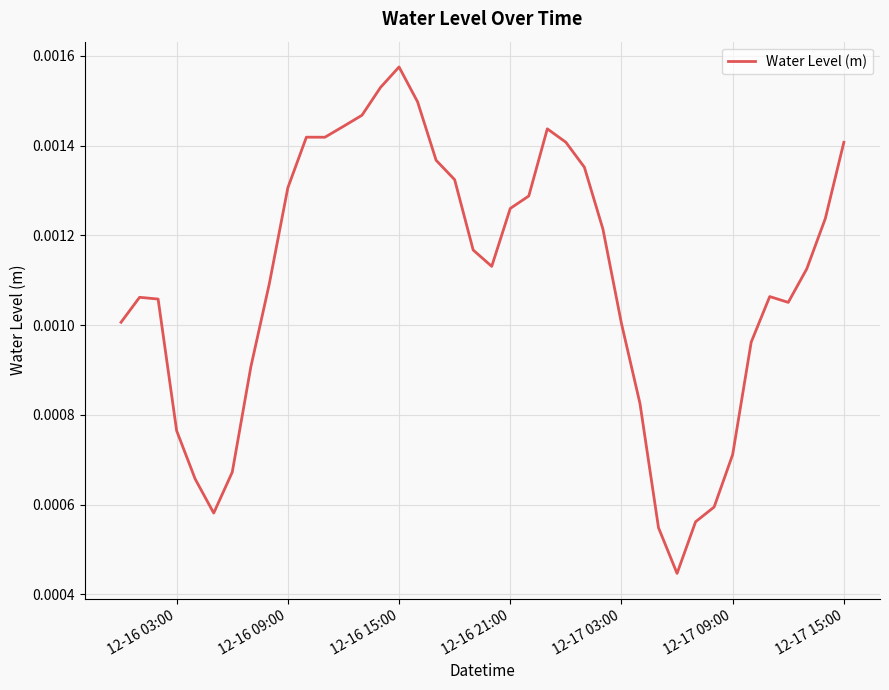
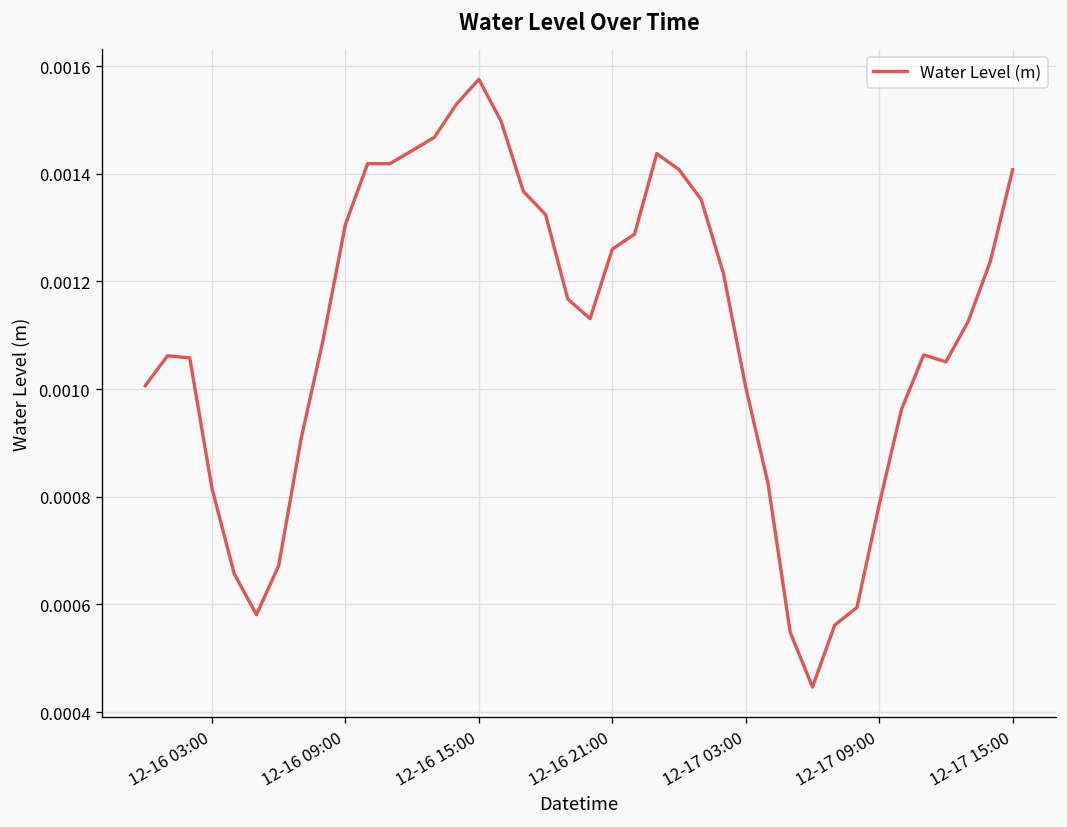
12-16 03:00: 0.00076 -> 0.00082
12-17 09:00: 0.00071 -> 0.00079
